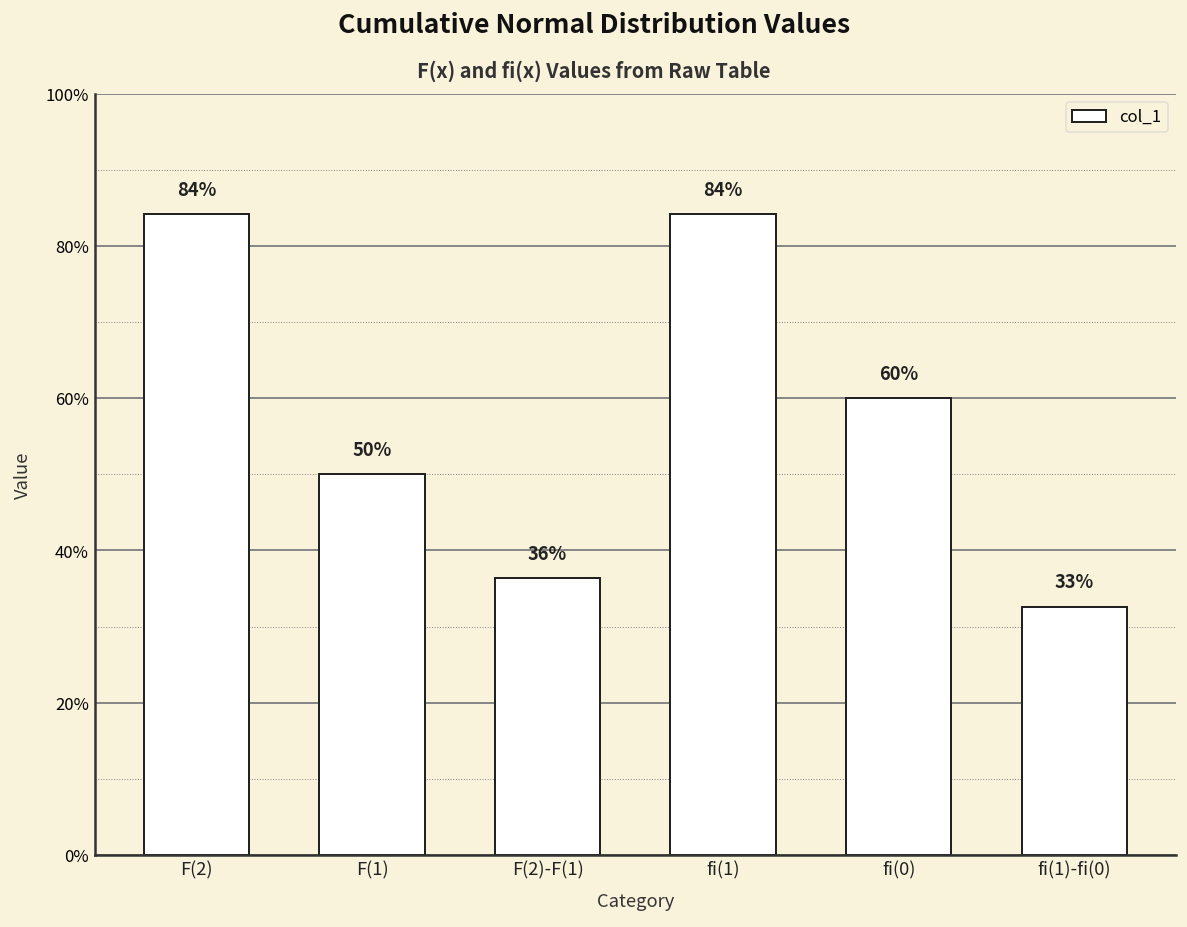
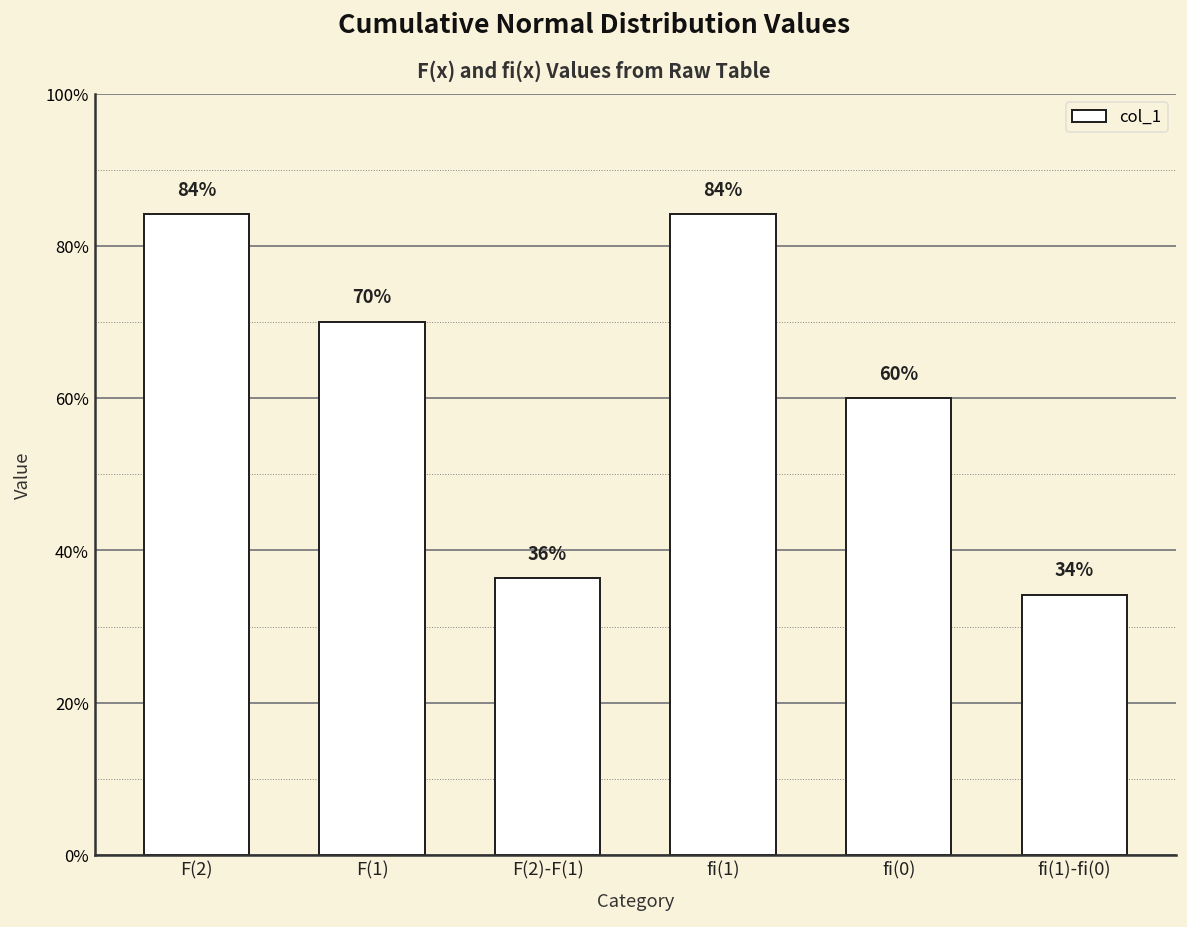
F(1): 50% -> 70%
fi(1)-fi(0): 33% -> 34%
